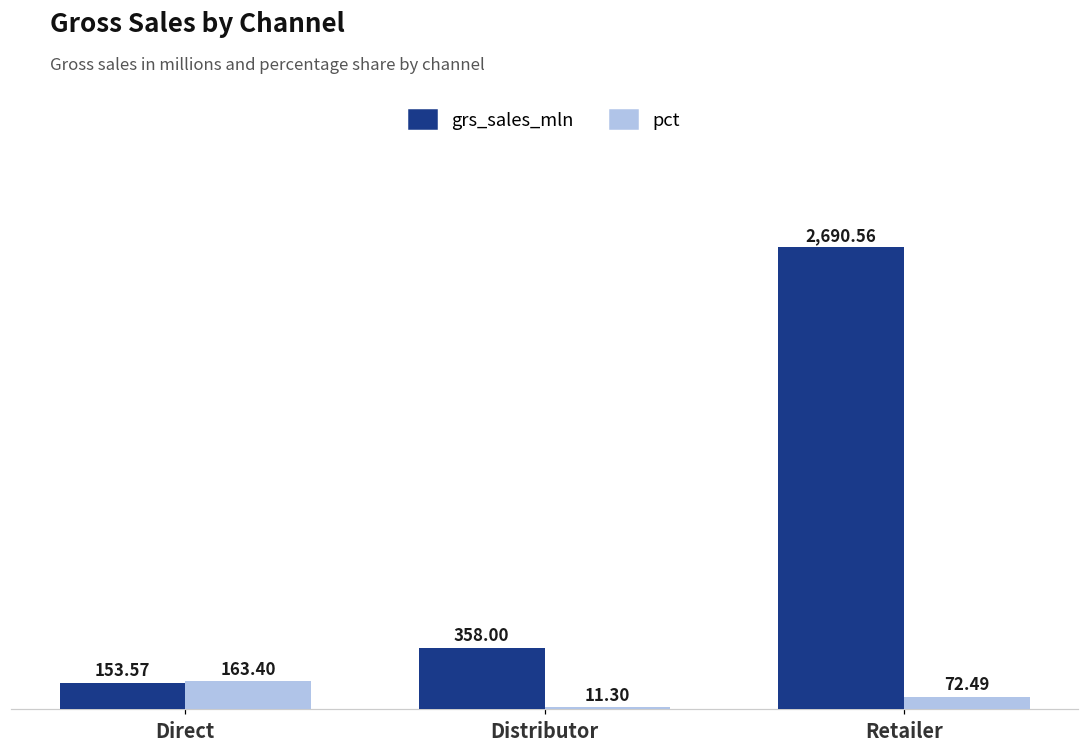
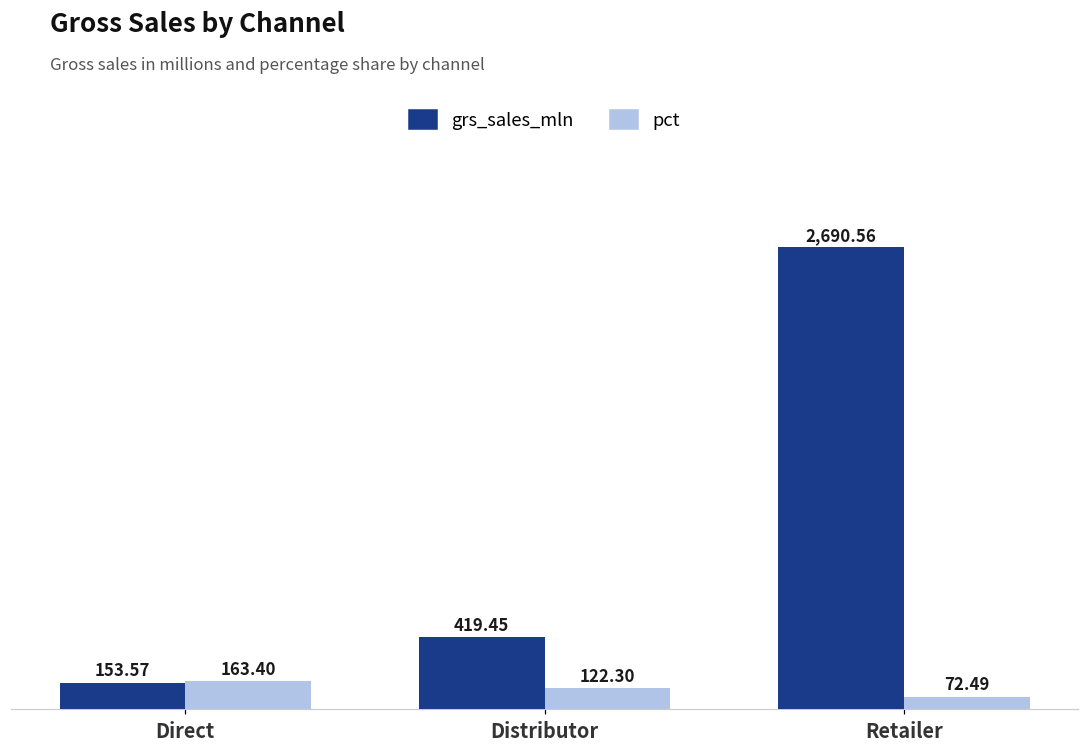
grs_sales_mln, Distributor: 358.00 -> 419.45
pct, Distributor: 11.30 -> 122.30
